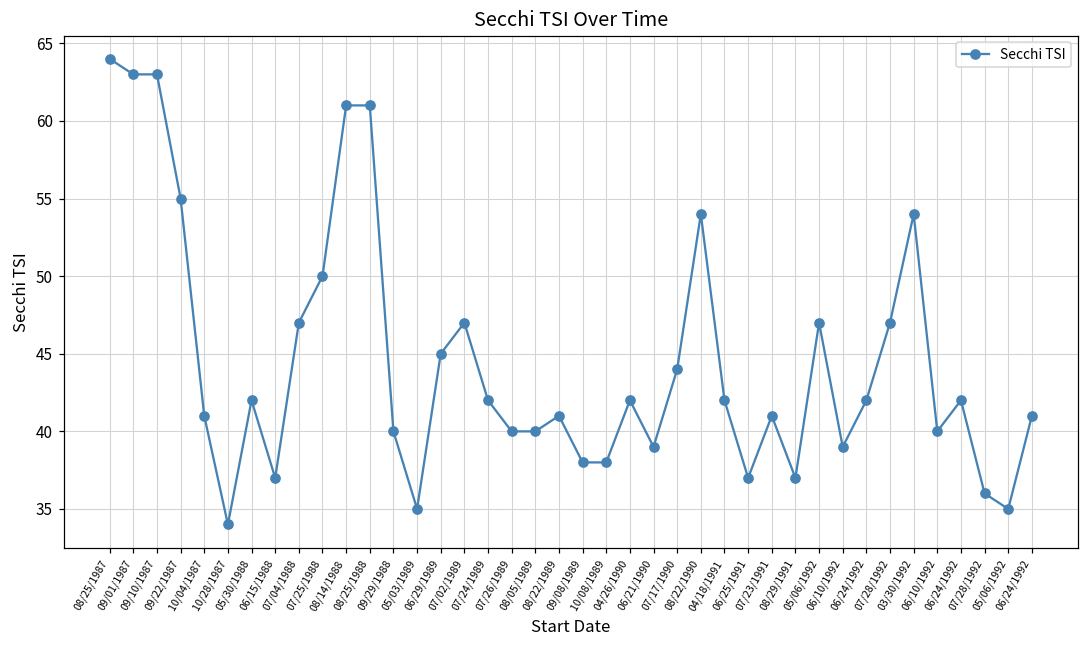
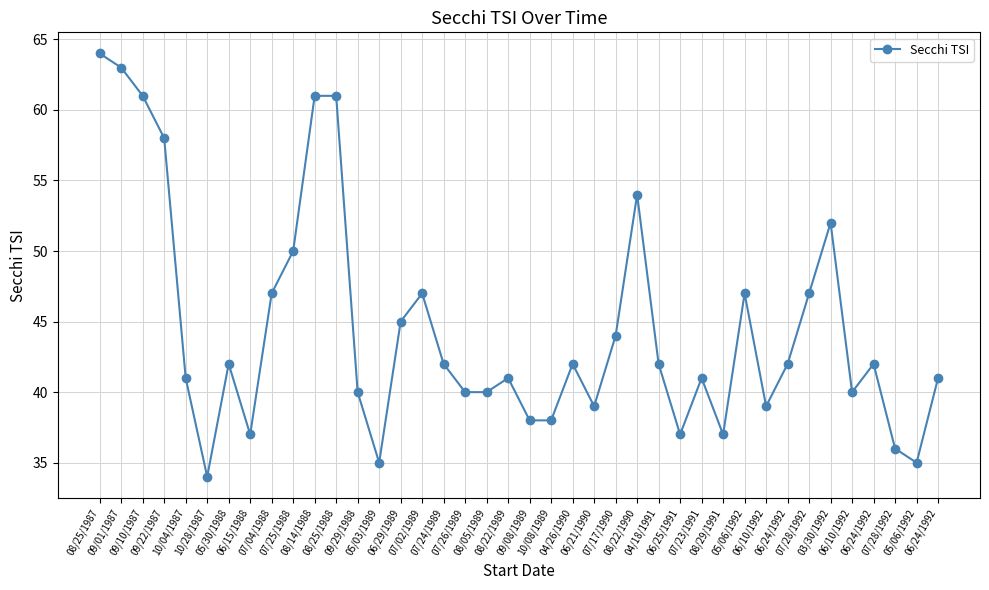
09/10/1987: 63 -> 61
09/22/1987: 55 -> 58
03/30/1992: 54 -> 52
